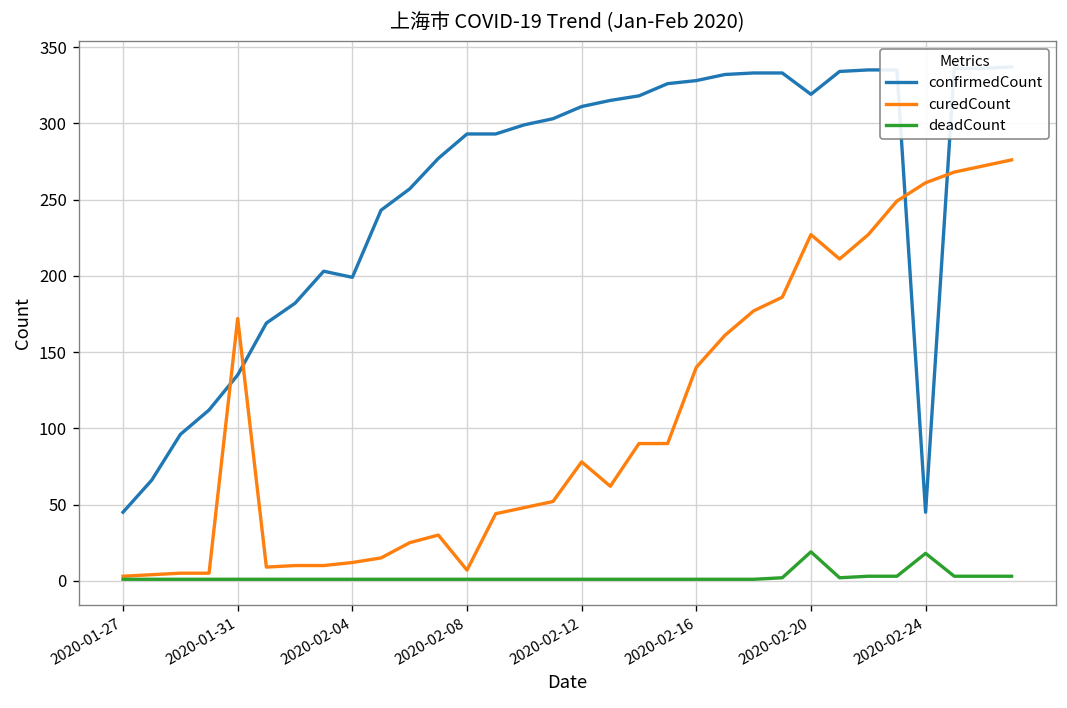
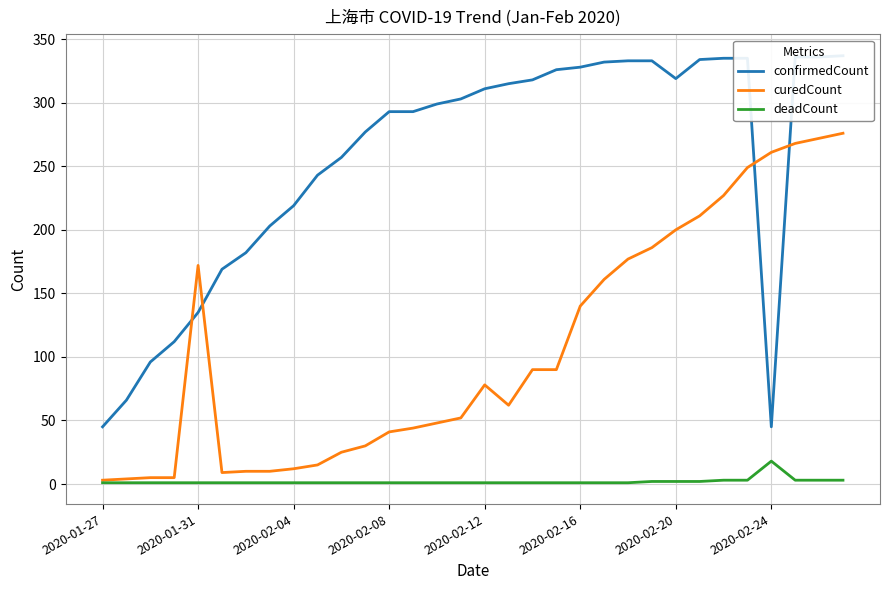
confirmedCount, 2020-02-04: 199 -> 219
curedCount, 2020-02-08: 7 -> 41
curedCount, 2020-02-20: 227 -> 200
deadCount, 2020-02-20: 19 -> 2
